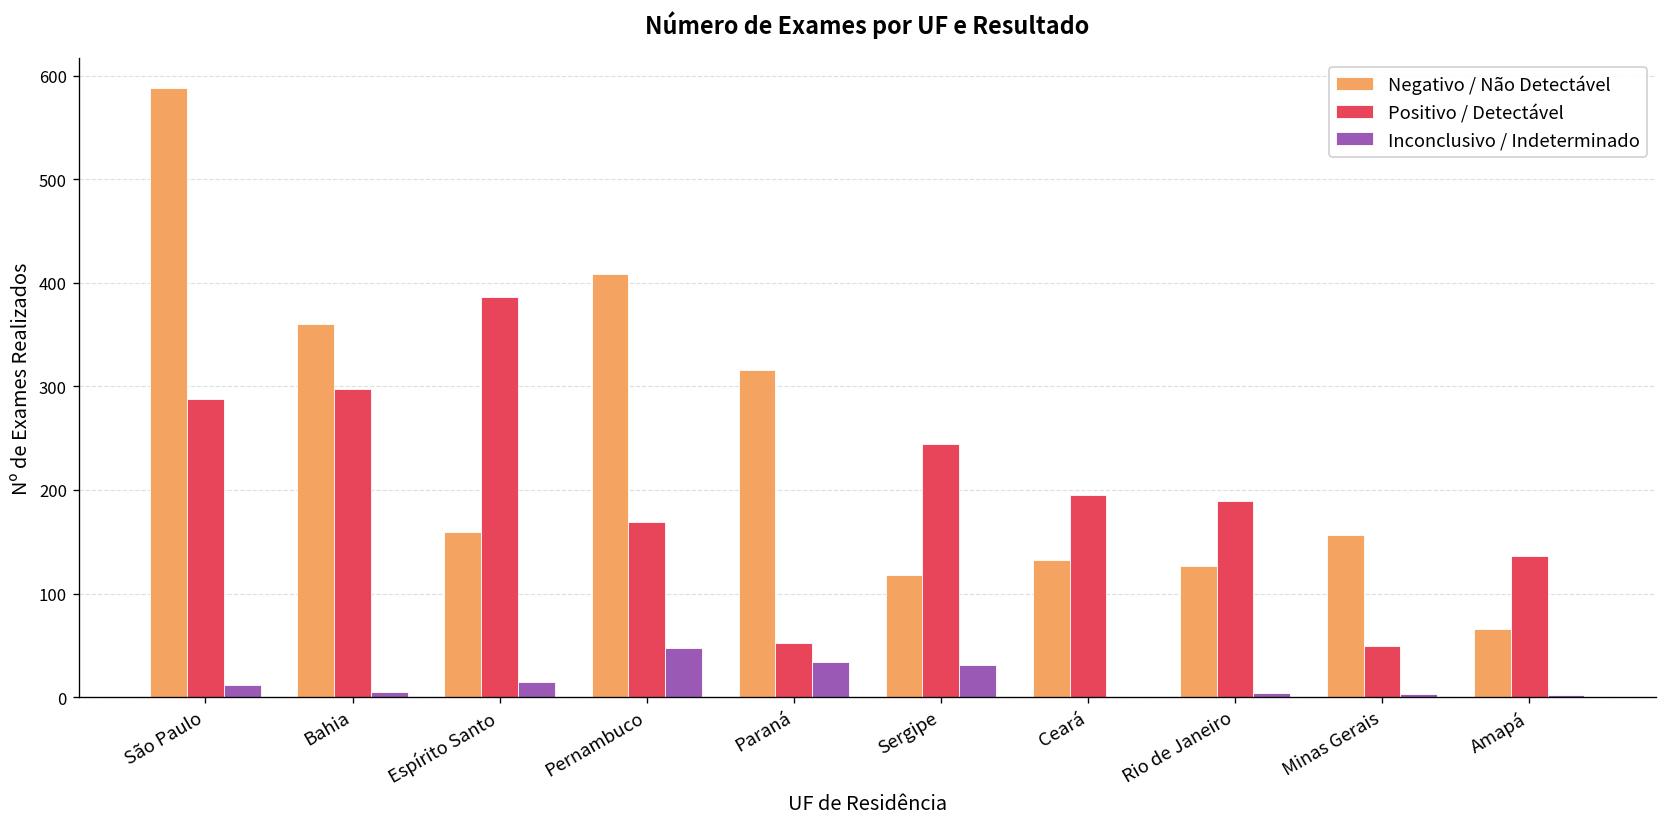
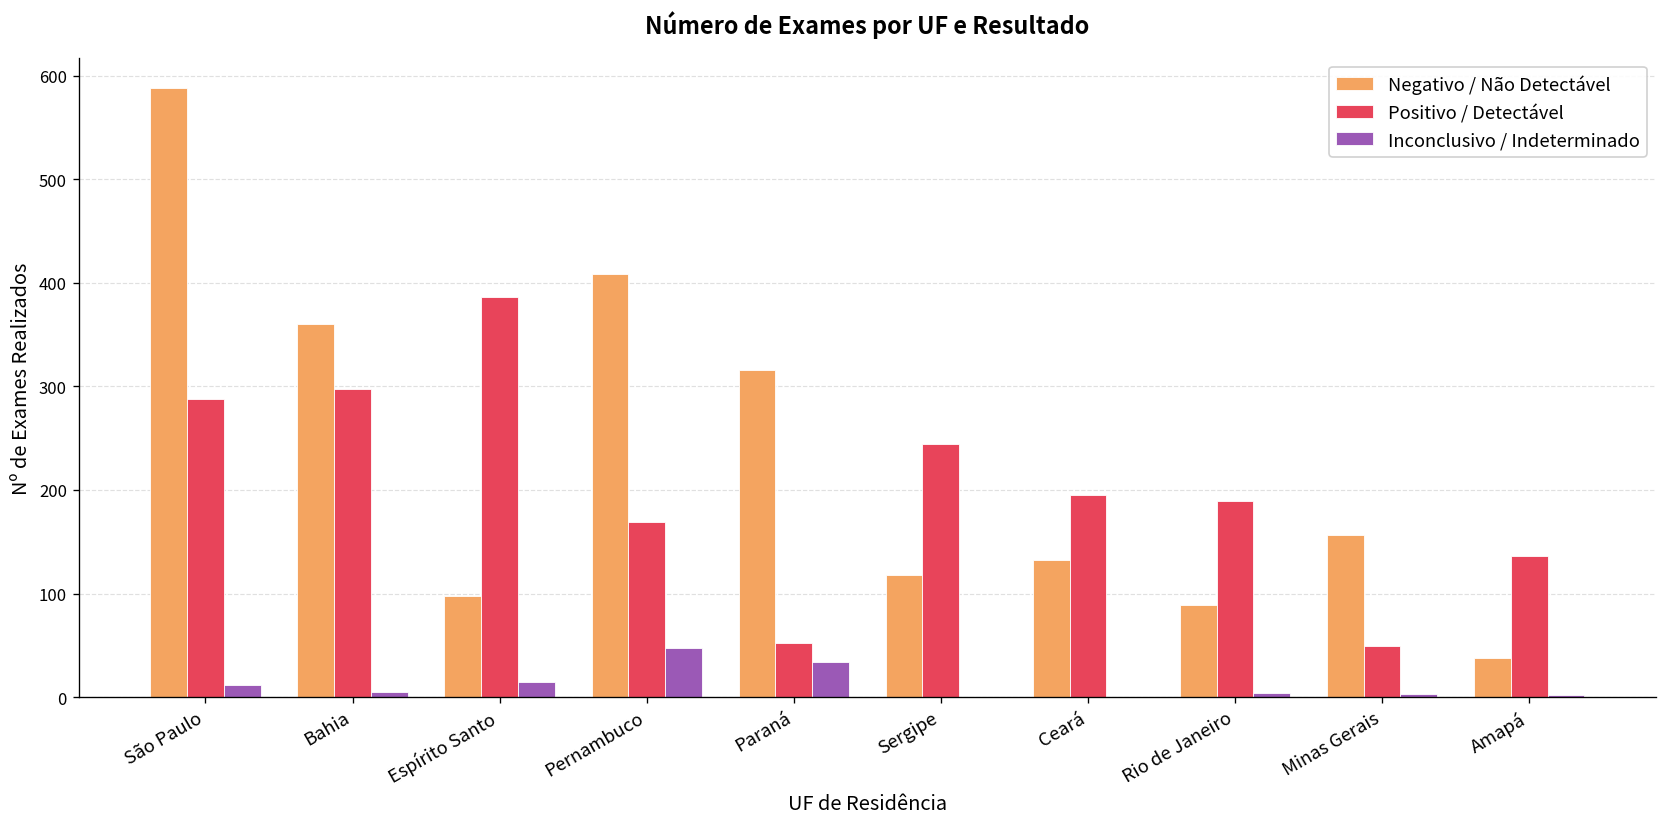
Negativo / Não Detectável, Espírito Santo: 160 -> 100
Inconclusivo / Indeterminado, Sergipe: 30 -> 0
Negativo / Não Detectável, Rio de Janeiro: 130 -> 90
Negativo / Não Detectável, Amapá: 70 -> 40
